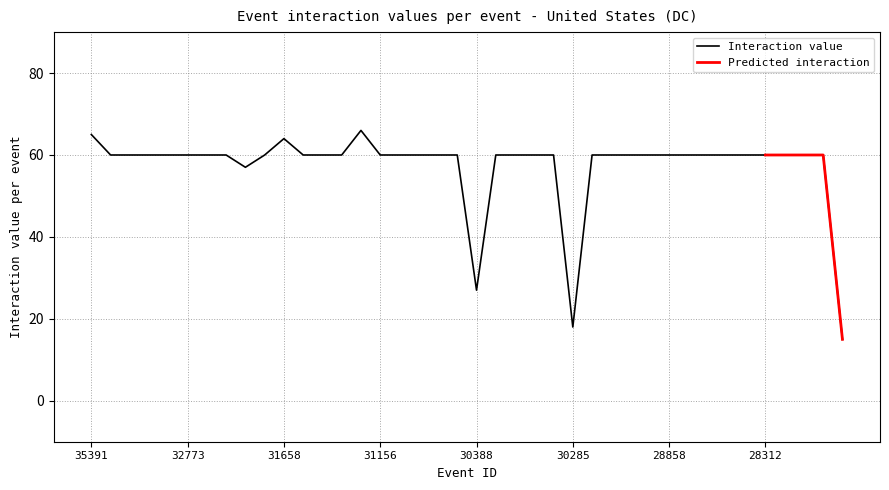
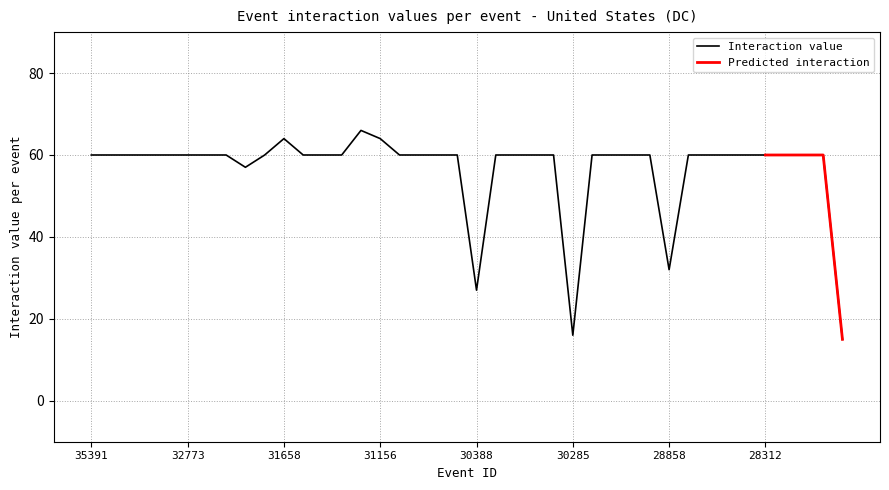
Interaction value, 35391: 65 -> 60
Interaction value, 31156: 60 -> 64
Interaction value, 30285: 18 -> 16
Interaction value, 28858: 60 -> 32
